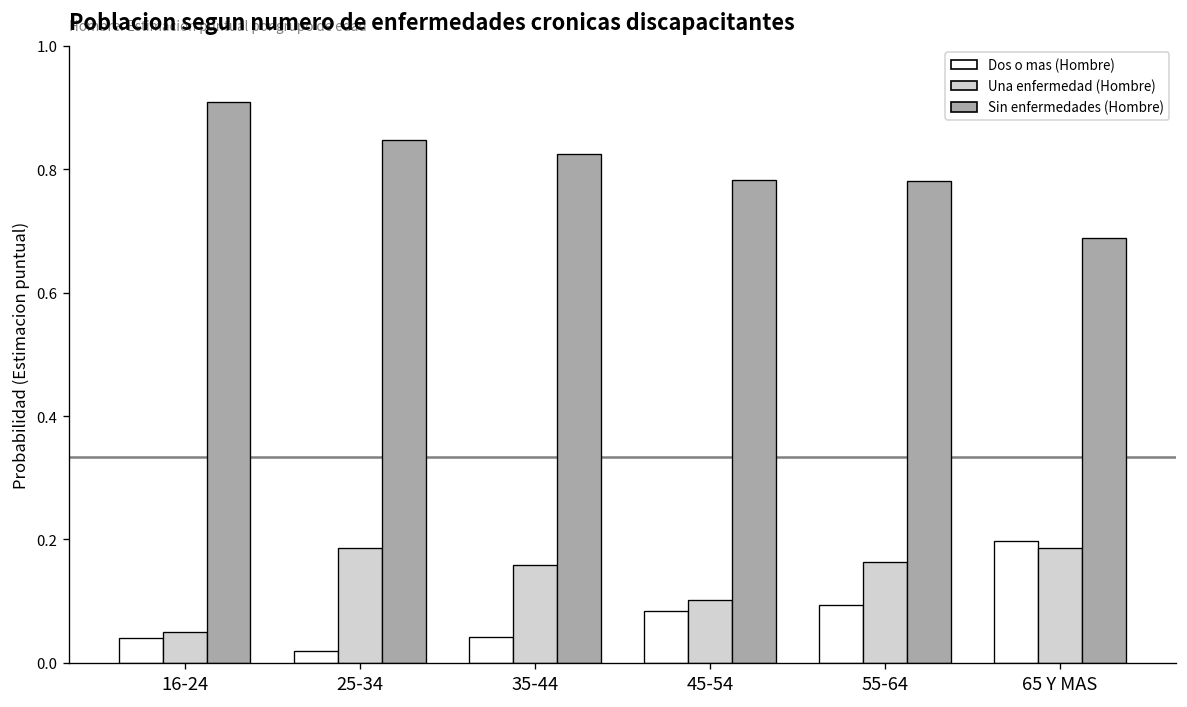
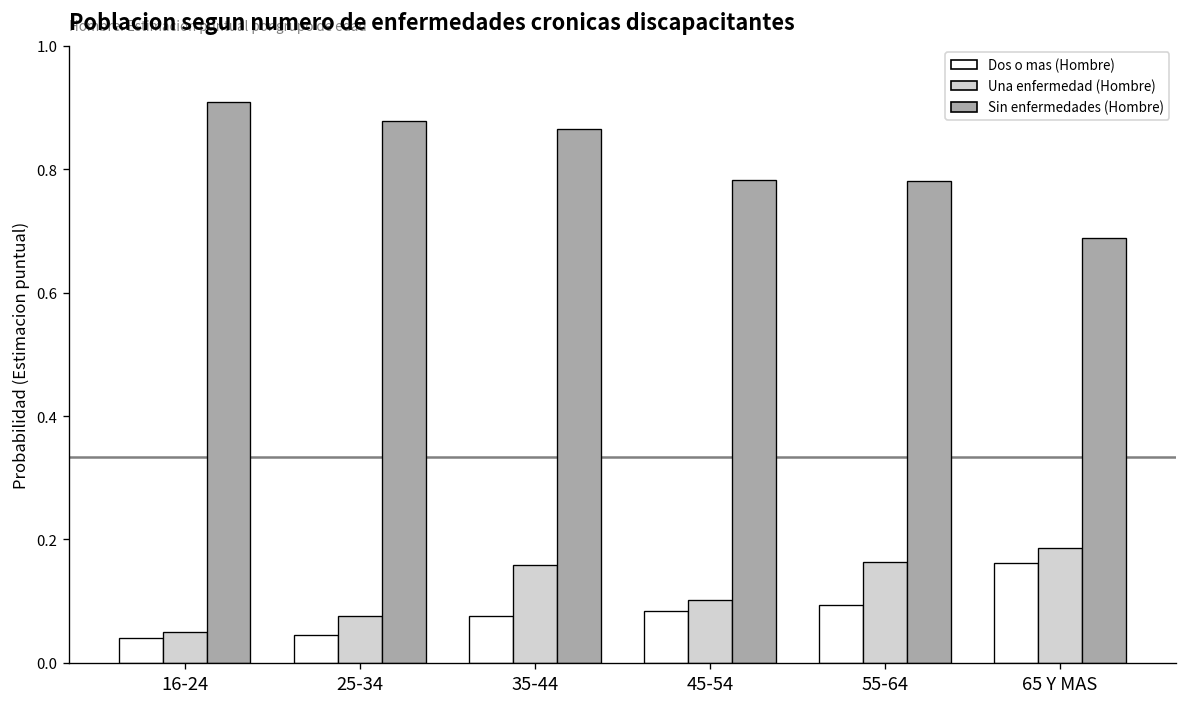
Dos o mas (Hombre), 25-34: 0.02 -> 0.04
Una enfermedad (Hombre), 25-34: 0.19 -> 0.08
Sin enfermedades (Hombre), 25-34: 0.85 -> 0.88
Dos o mas (Hombre), 35-44: 0.04 -> 0.08
Sin enfermedades (Hombre), 35-44: 0.82 -> 0.86
Dos o mas (Hombre), 65 Y MAS: 0.20 -> 0.16
